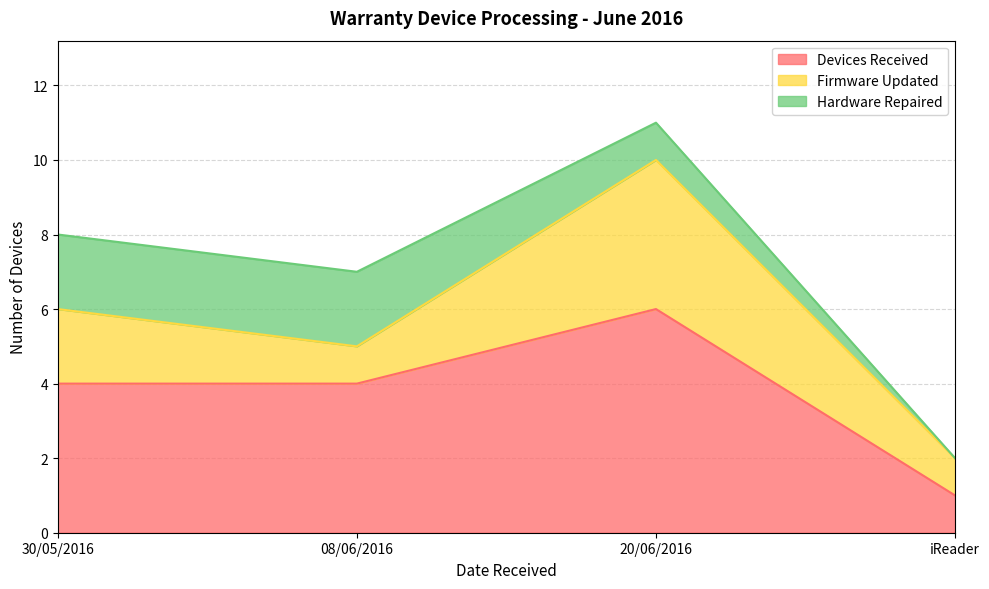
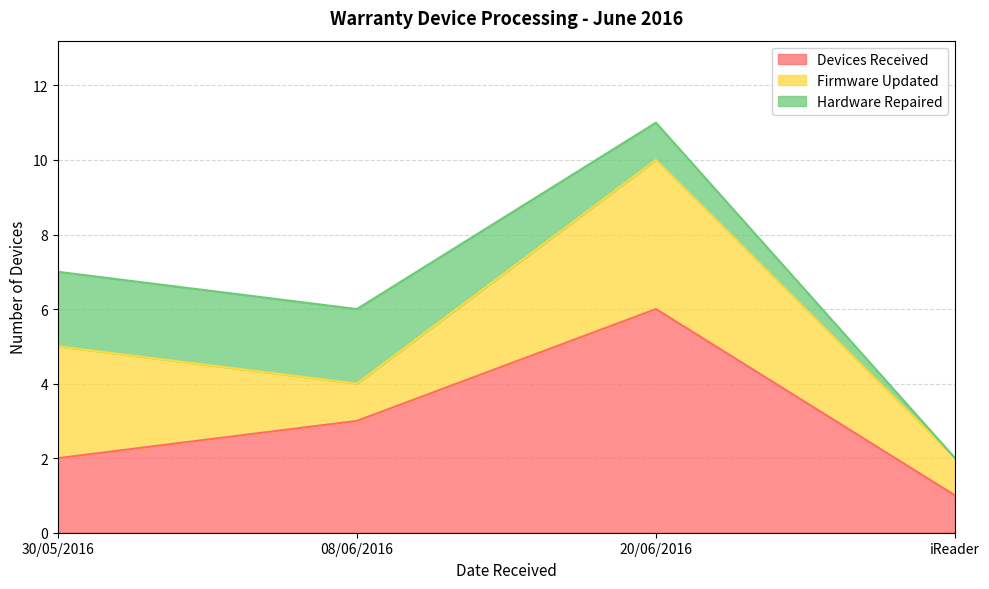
Devices Received, 30/05/2016: 4 -> 2
Firmware Updated, 30/05/2016: 2 -> 3
Devices Received, 08/06/2016: 4 -> 3
